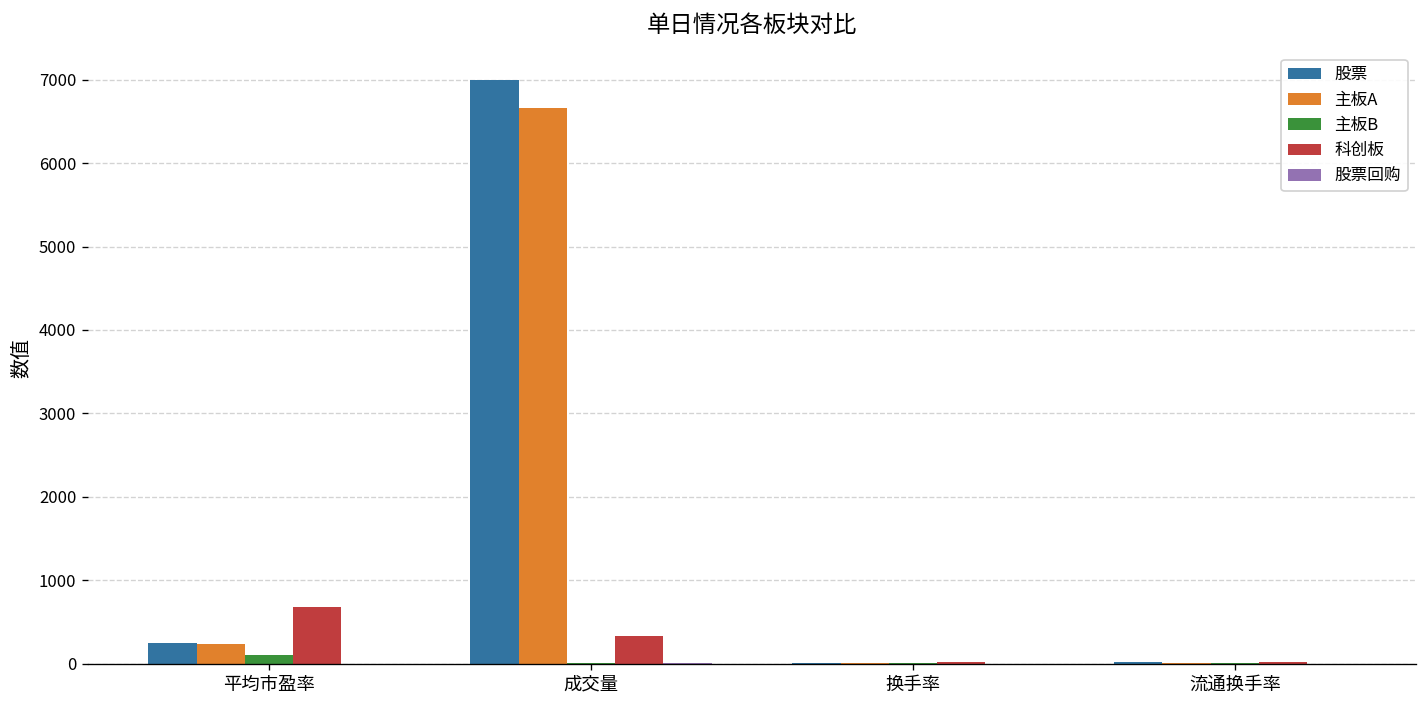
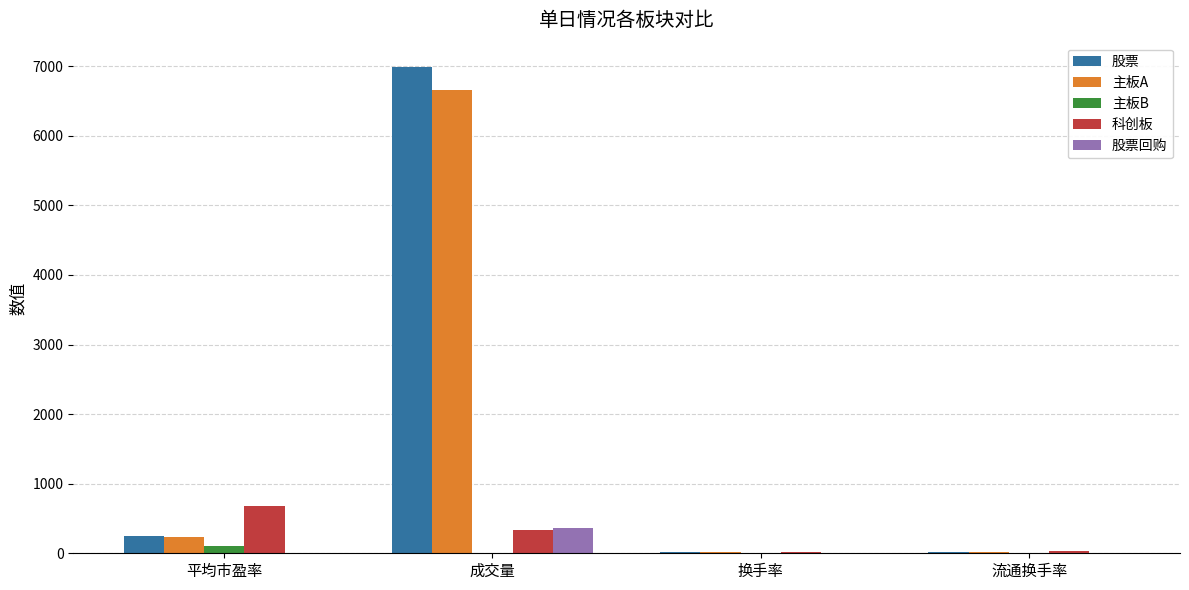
股票回购, 成交量: 0 -> 400
